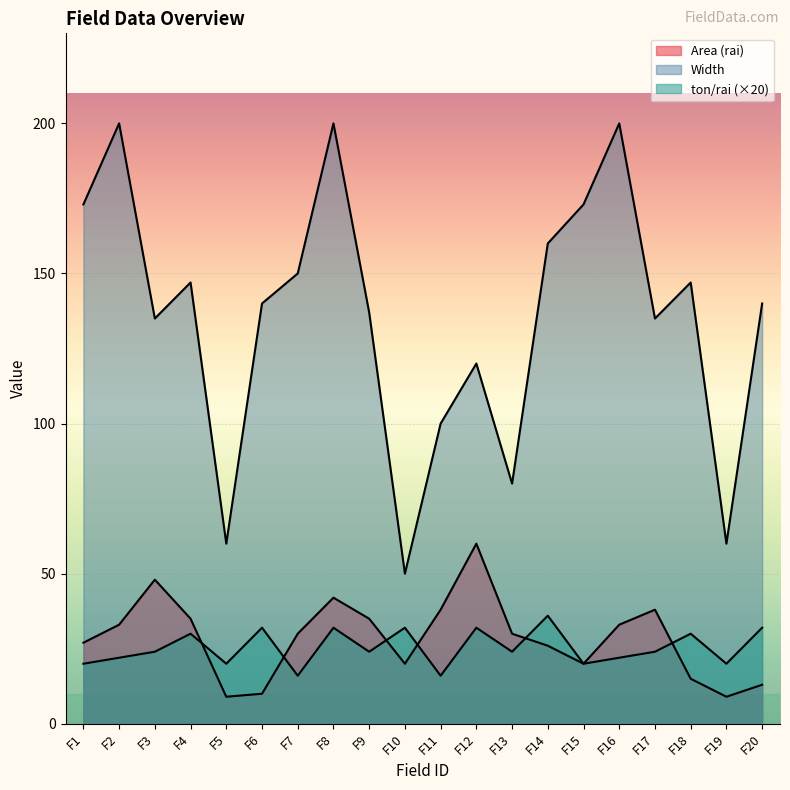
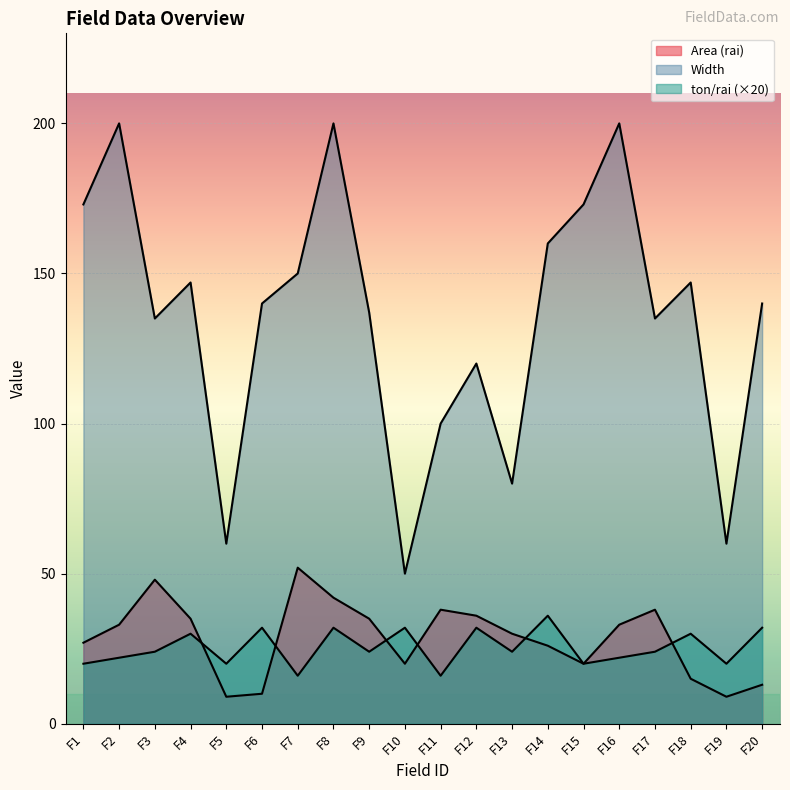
Area (rai), F7: 30 -> 52
Area (rai), F12: 60 -> 36
